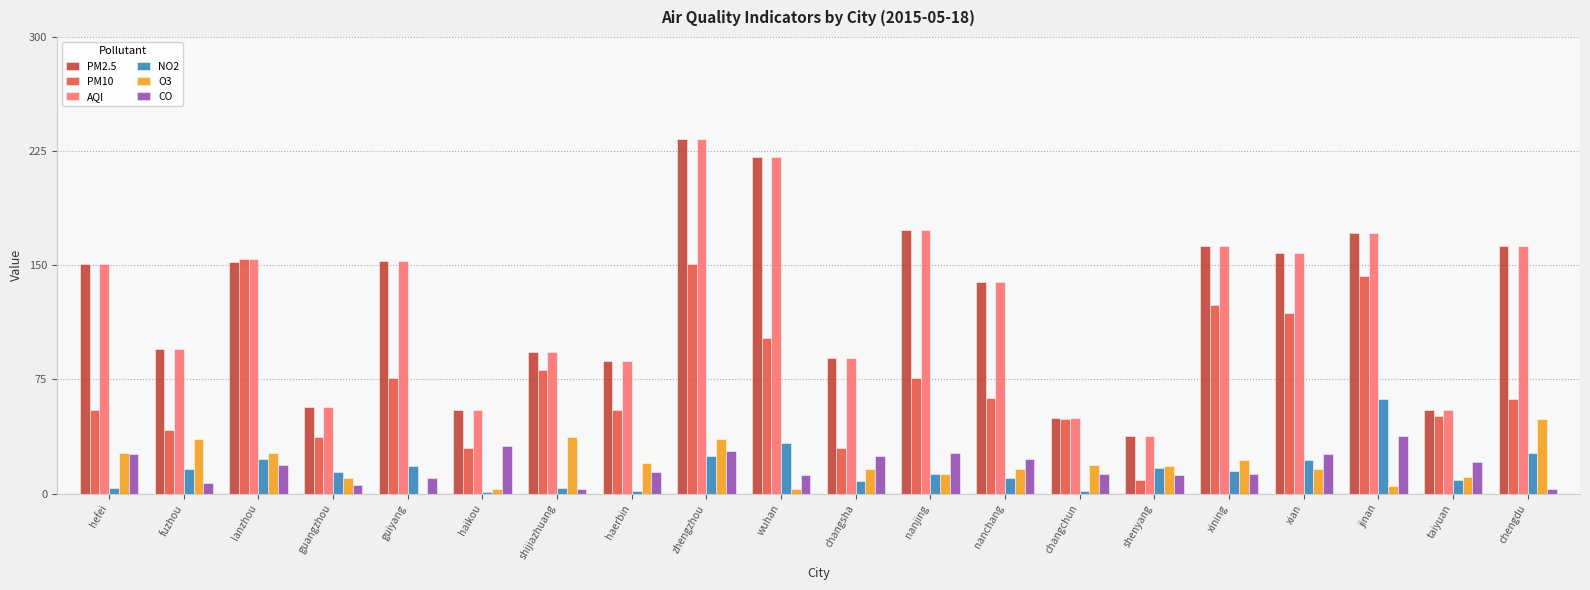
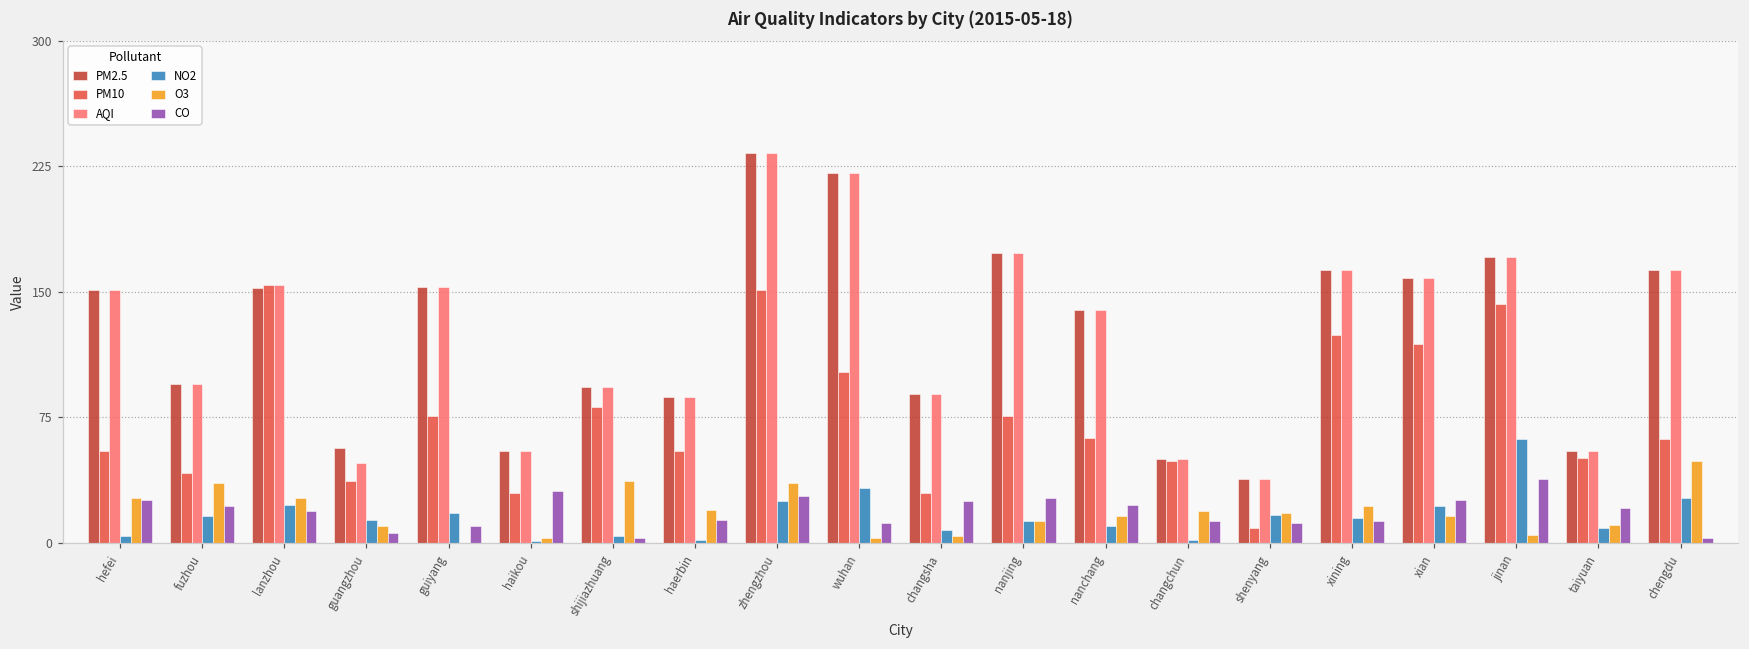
CO, fuzhou: 7 -> 22
AQI, guangzhou: 57 -> 48
O3, changsha: 16 -> 4
